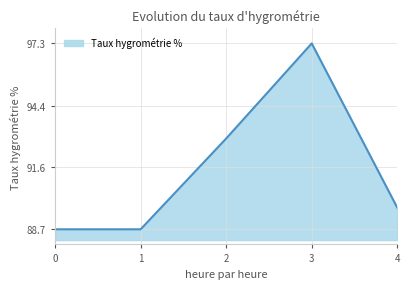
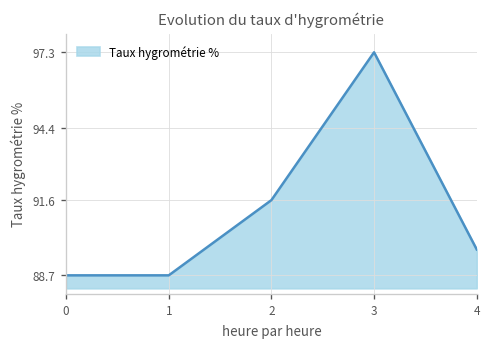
2: 92.9 -> 91.6
